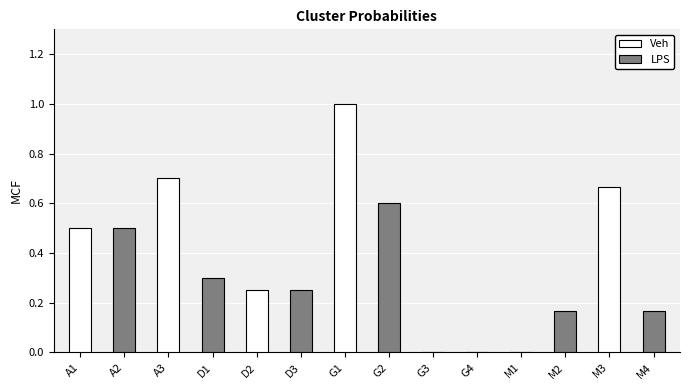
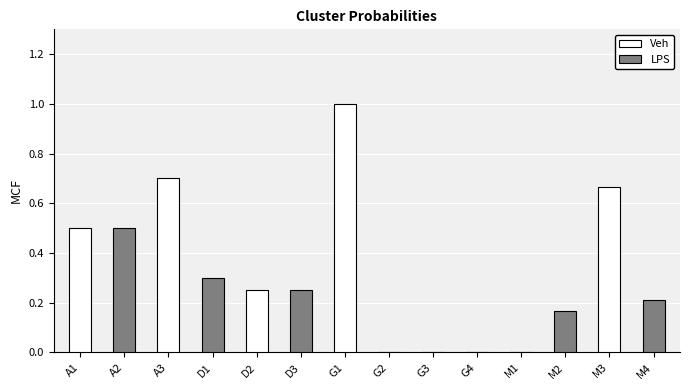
LPS, G2: 0.6 -> 0.0
LPS, M4: 0.17 -> 0.21
